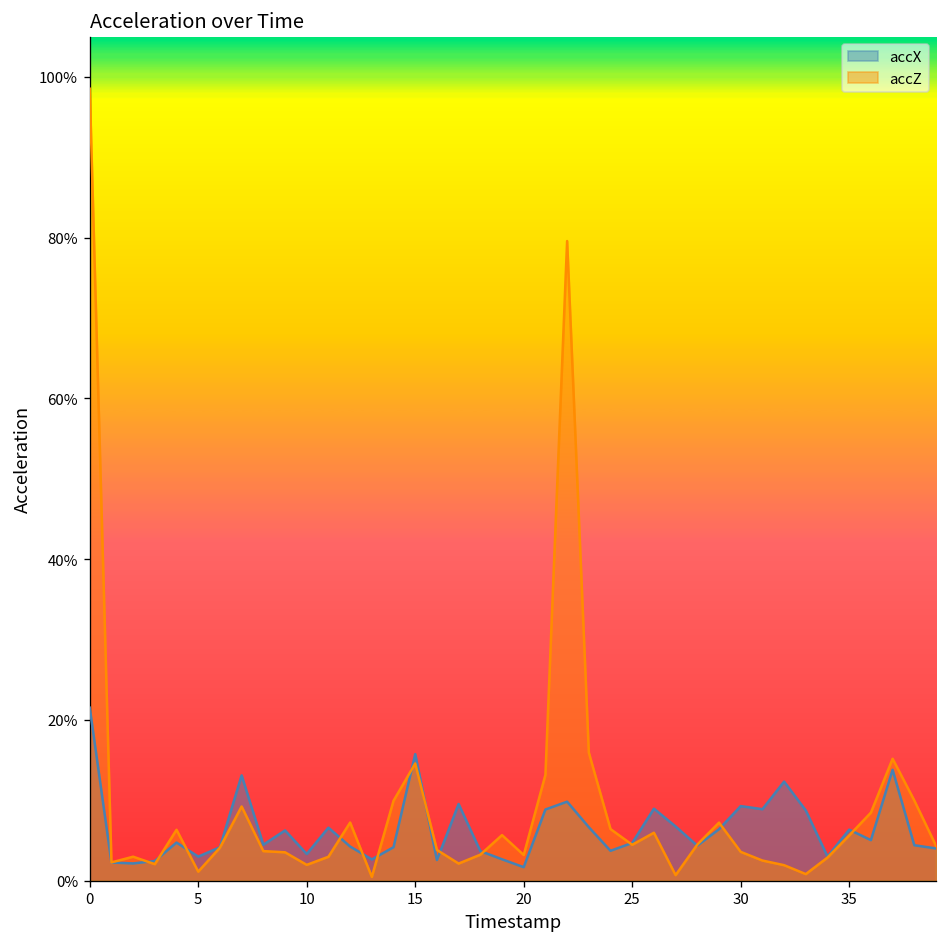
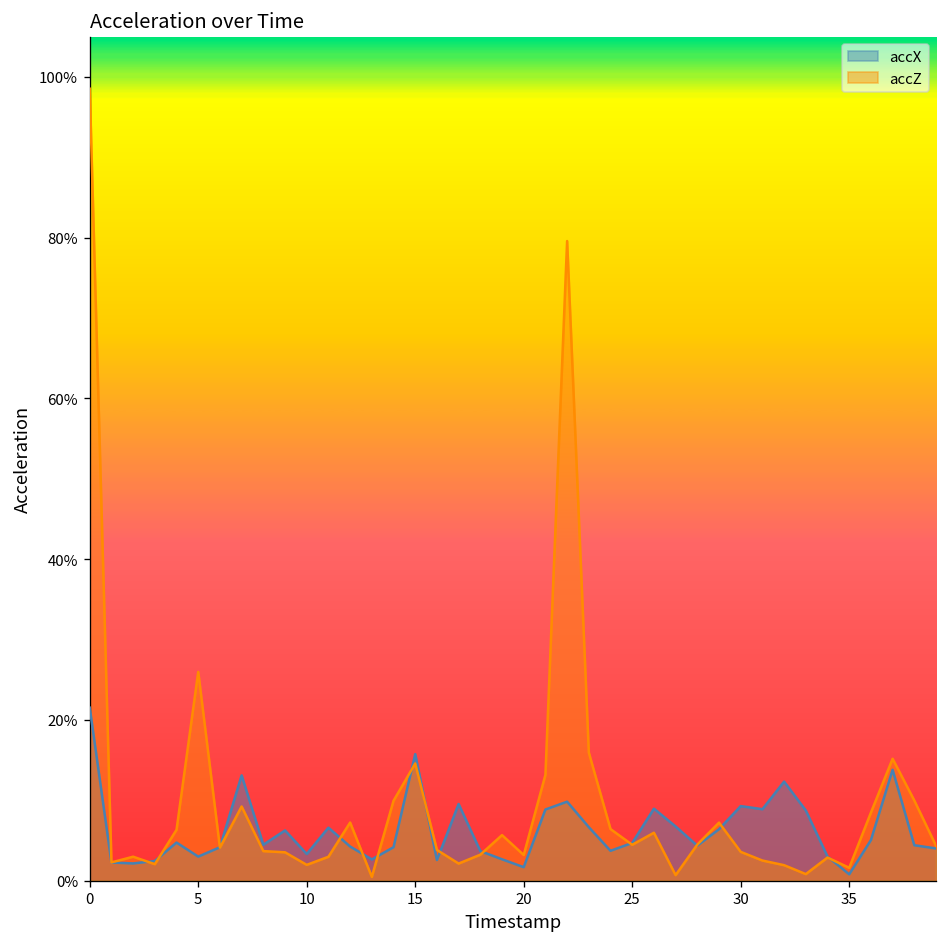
accZ, 5: 1% -> 26%
accX, 35: 6% -> 1%
accZ, 35: 6% -> 2%
